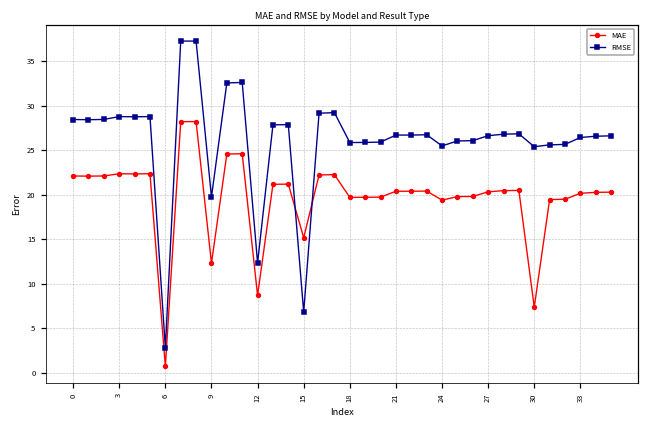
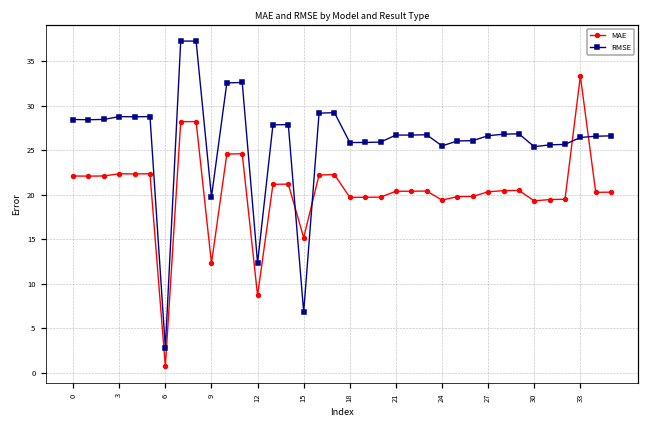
MAE, 30: 7 -> 19
MAE, 33: 20 -> 33
